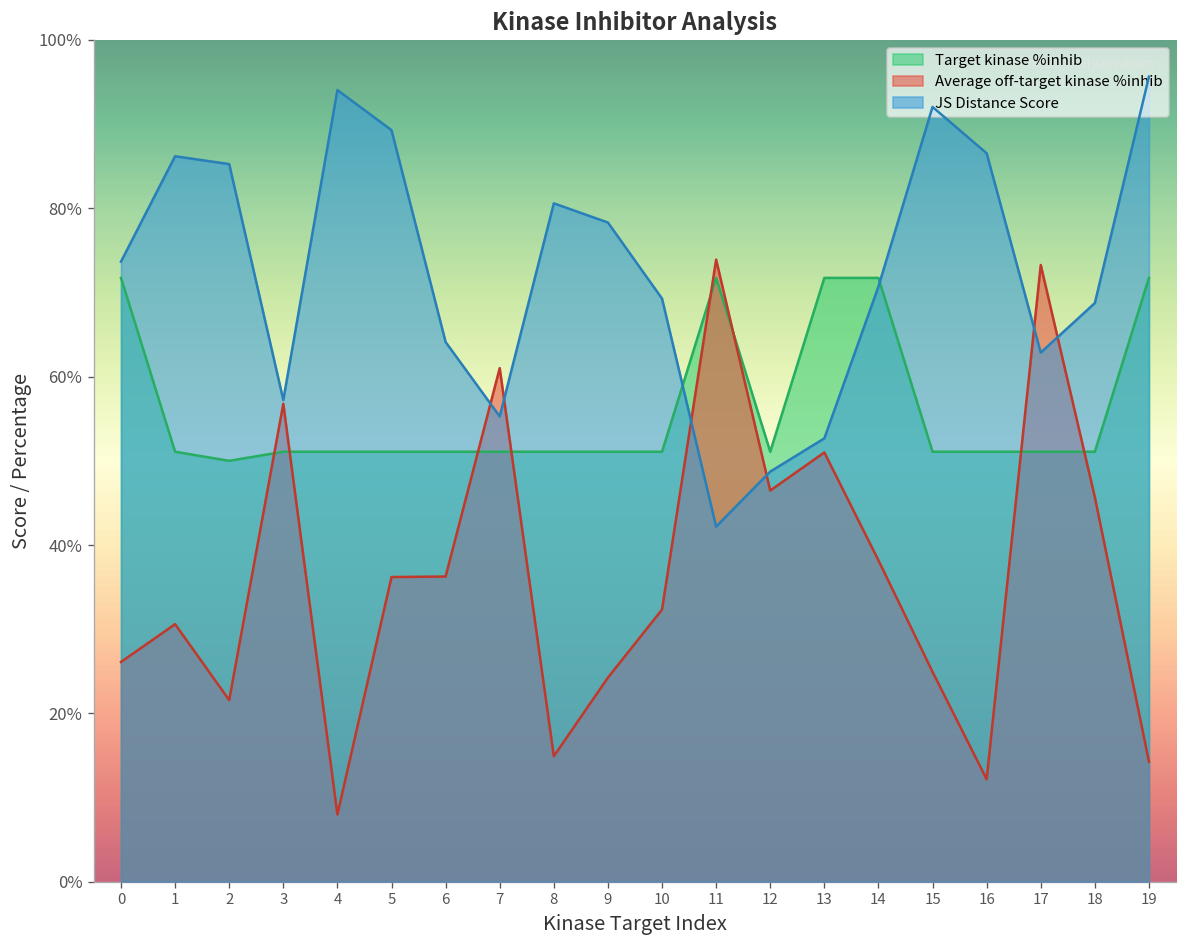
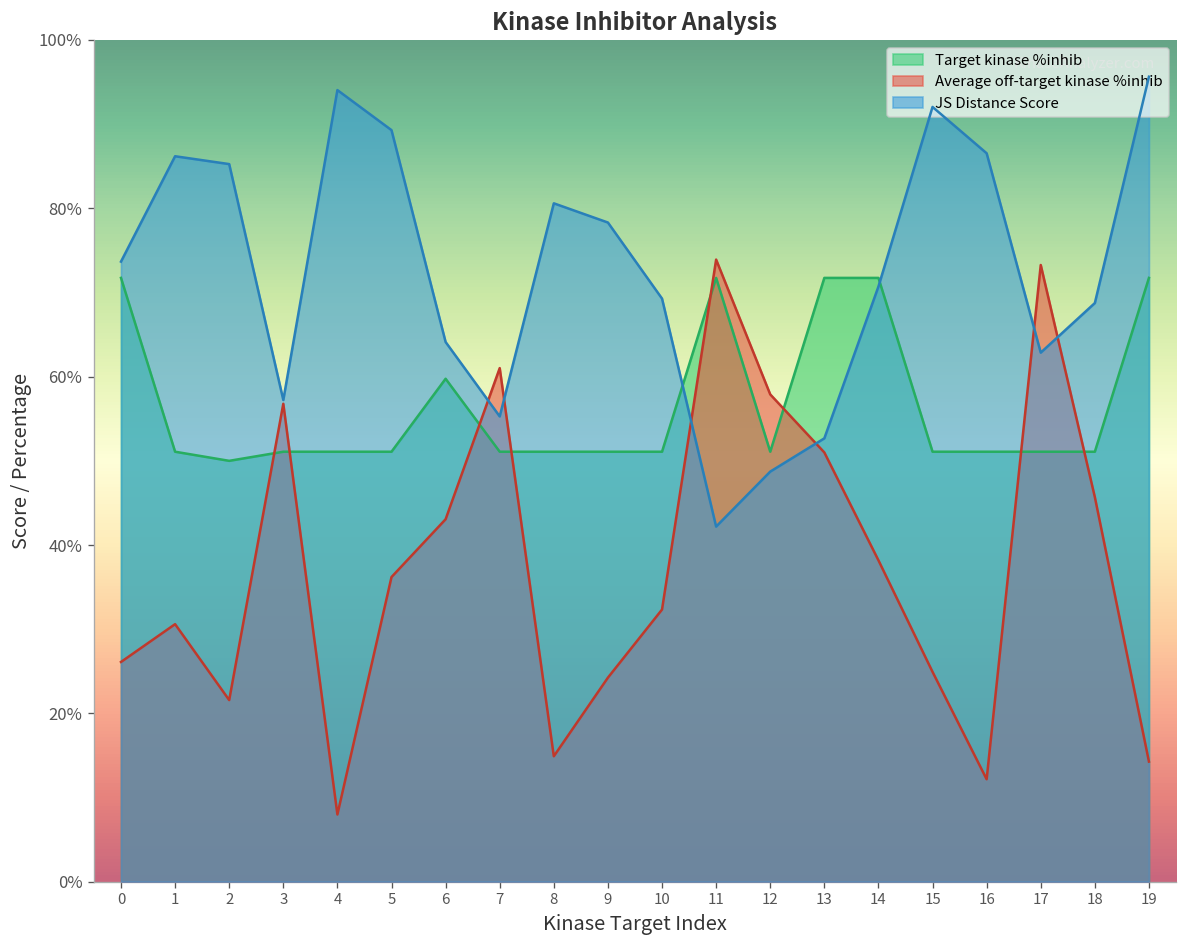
Target kinase %inhib, 6: 51% -> 60%
Average off-target kinase %inhib, 6: 36% -> 43%
Average off-target kinase %inhib, 12: 46% -> 58%
